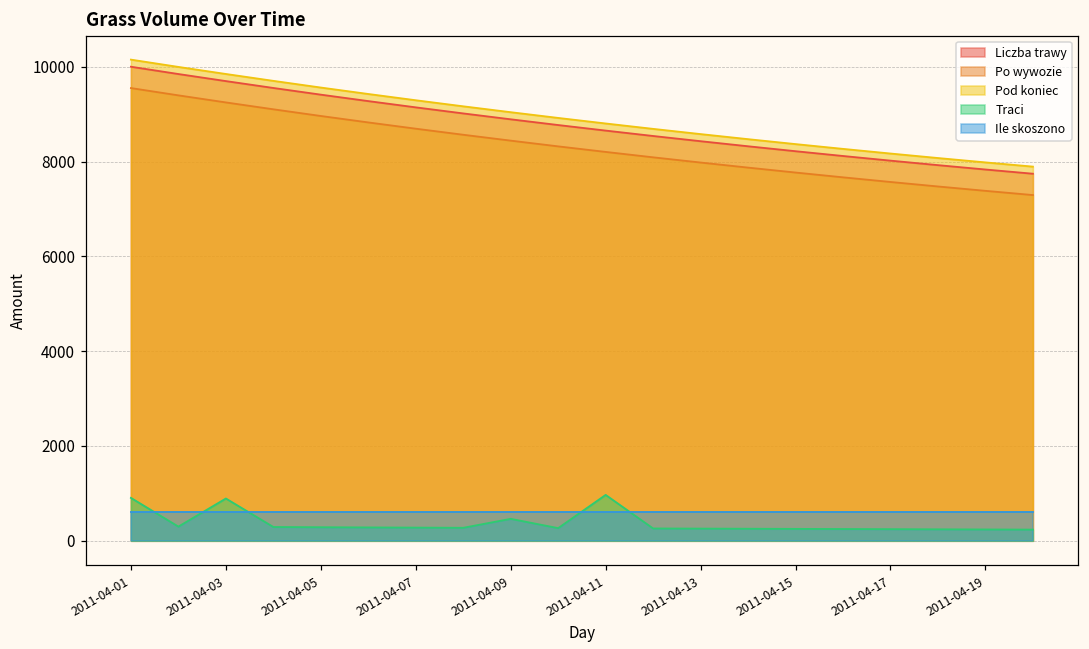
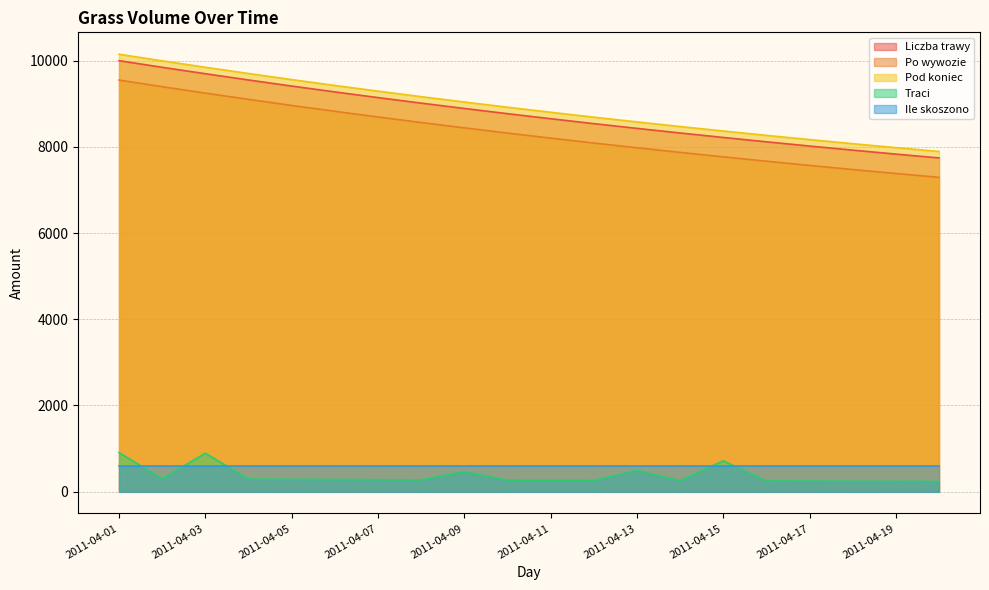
Traci, 2011-04-11: 1000 -> 300
Traci, 2011-04-13: 300 -> 500
Traci, 2011-04-15: 300 -> 700
